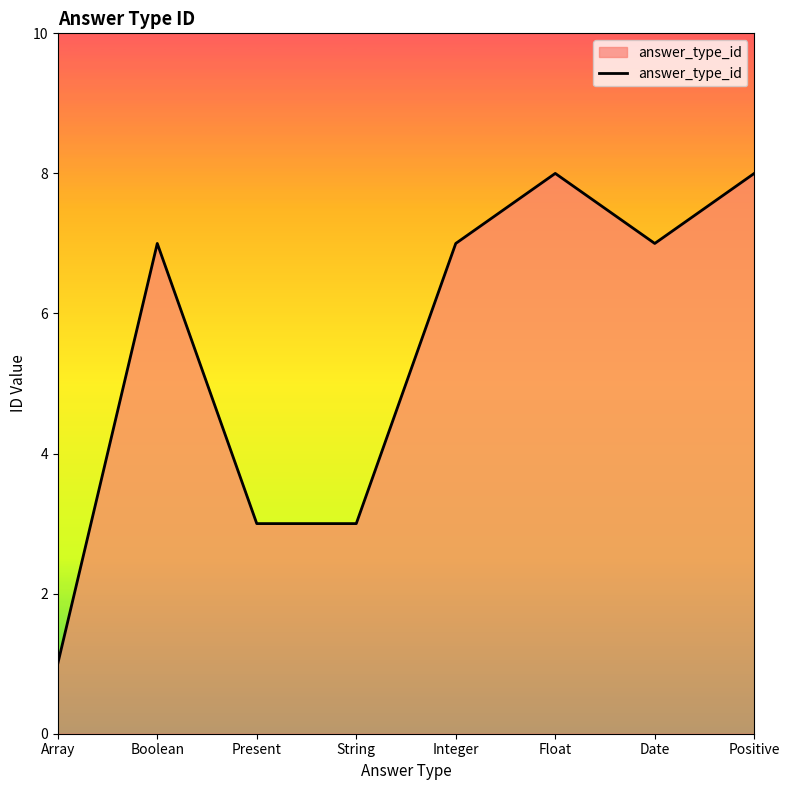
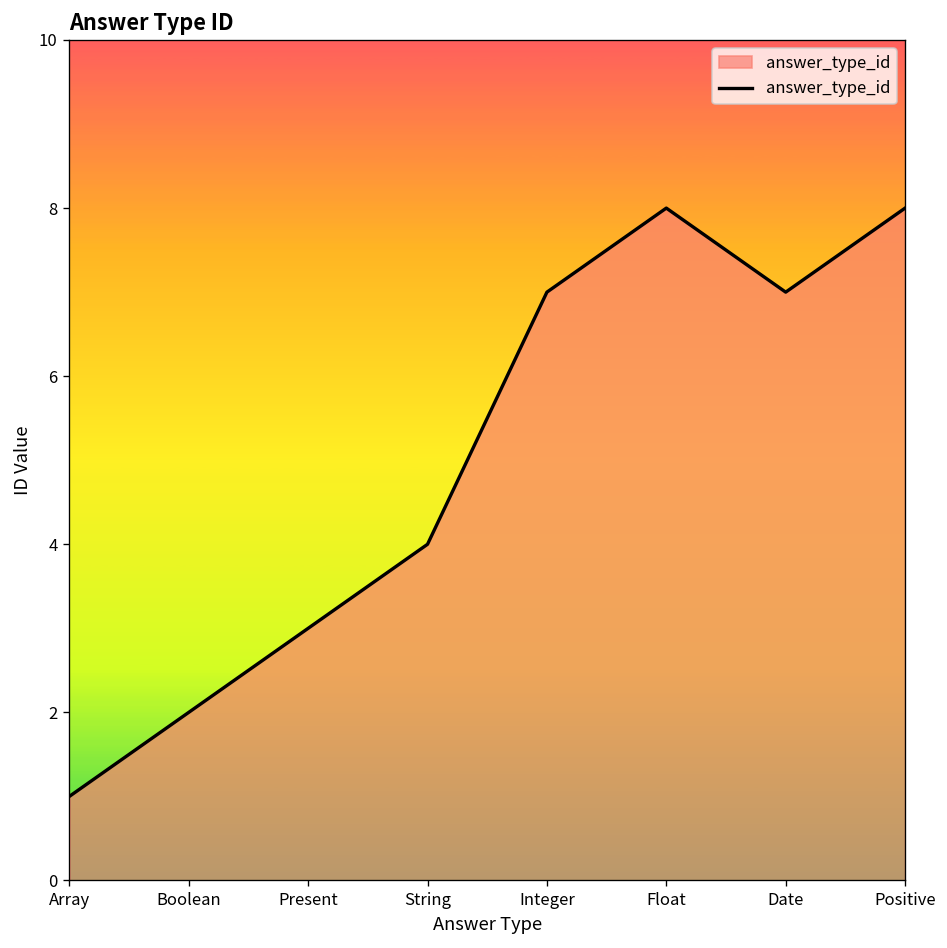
Boolean: 7 -> 2
String: 3 -> 4
